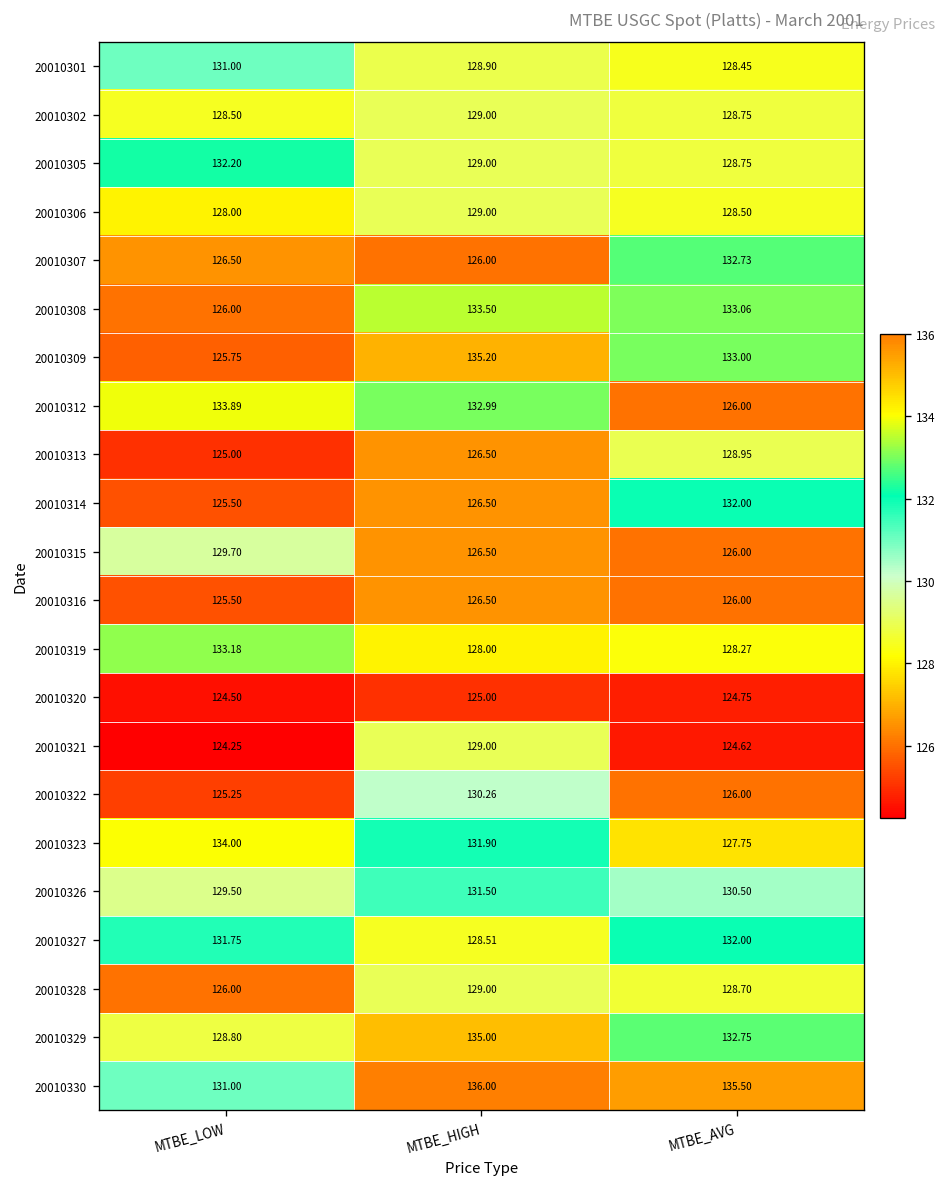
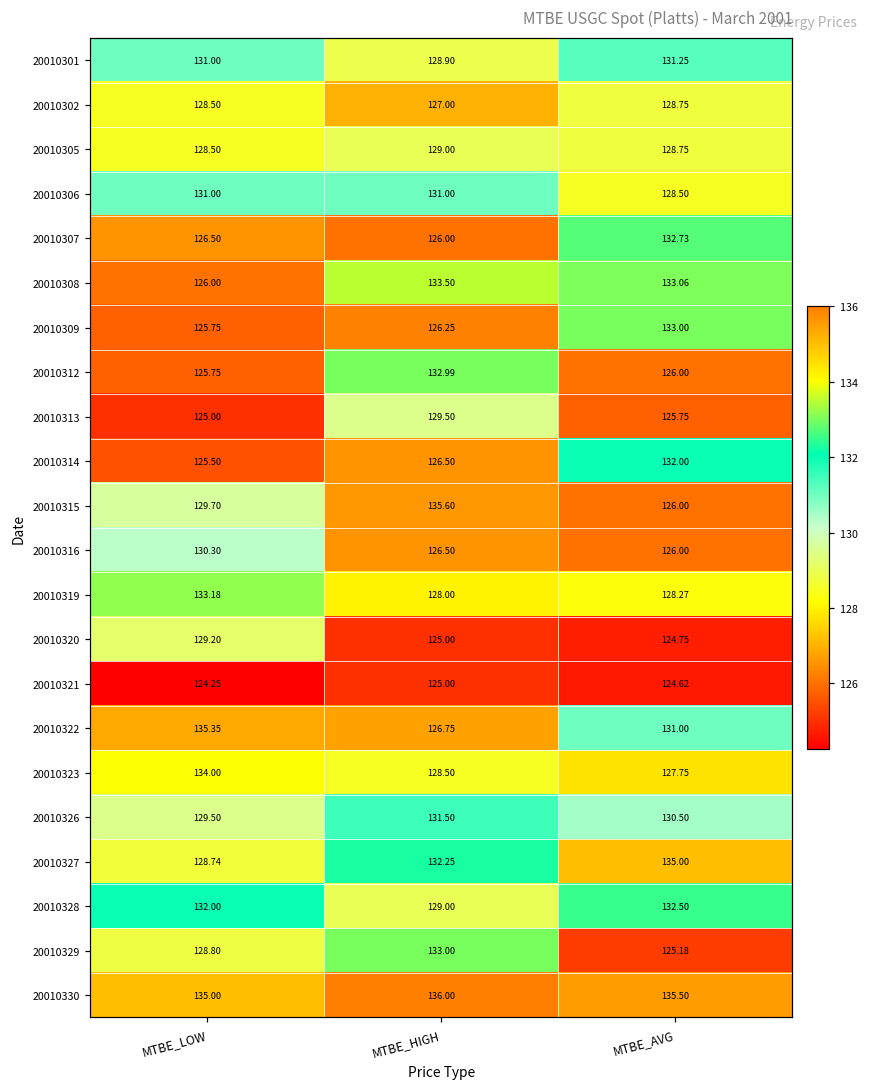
20010301, MTBE_AVG: 128.45 -> 131.25
20010302, MTBE_HIGH: 129.00 -> 127.00
20010305, MTBE_LOW: 132.20 -> 128.50
20010306, MTBE_LOW: 128.00 -> 131.00
20010306, MTBE_HIGH: 129.00 -> 131.00
20010309, MTBE_HIGH: 135.20 -> 126.25
20010312, MTBE_LOW: 133.89 -> 125.75
20010313, MTBE_HIGH: 126.50 -> 129.50
20010313, MTBE_AVG: 128.95 -> 125.75
20010315, MTBE_HIGH: 126.50 -> 135.60
20010316, MTBE_LOW: 125.50 -> 130.30
20010320, MTBE_LOW: 124.50 -> 129.20
20010321, MTBE_HIGH: 129.00 -> 125.00
20010322, MTBE_LOW: 125.25 -> 135.35
20010322, MTBE_HIGH: 130.26 -> 126.75
20010322, MTBE_AVG: 126.00 -> 131.00
20010323, MTBE_HIGH: 131.90 -> 128.50
20010327, MTBE_LOW: 131.75 -> 128.74
20010327, MTBE_HIGH: 128.51 -> 132.25
20010327, MTBE_AVG: 132.00 -> 135.00
20010328, MTBE_LOW: 126.00 -> 132.00
20010328, MTBE_AVG: 128.70 -> 132.50
20010329, MTBE_HIGH: 135.00 -> 133.00
20010329, MTBE_AVG: 132.75 -> 125.18
20010330, MTBE_LOW: 131.00 -> 135.00
